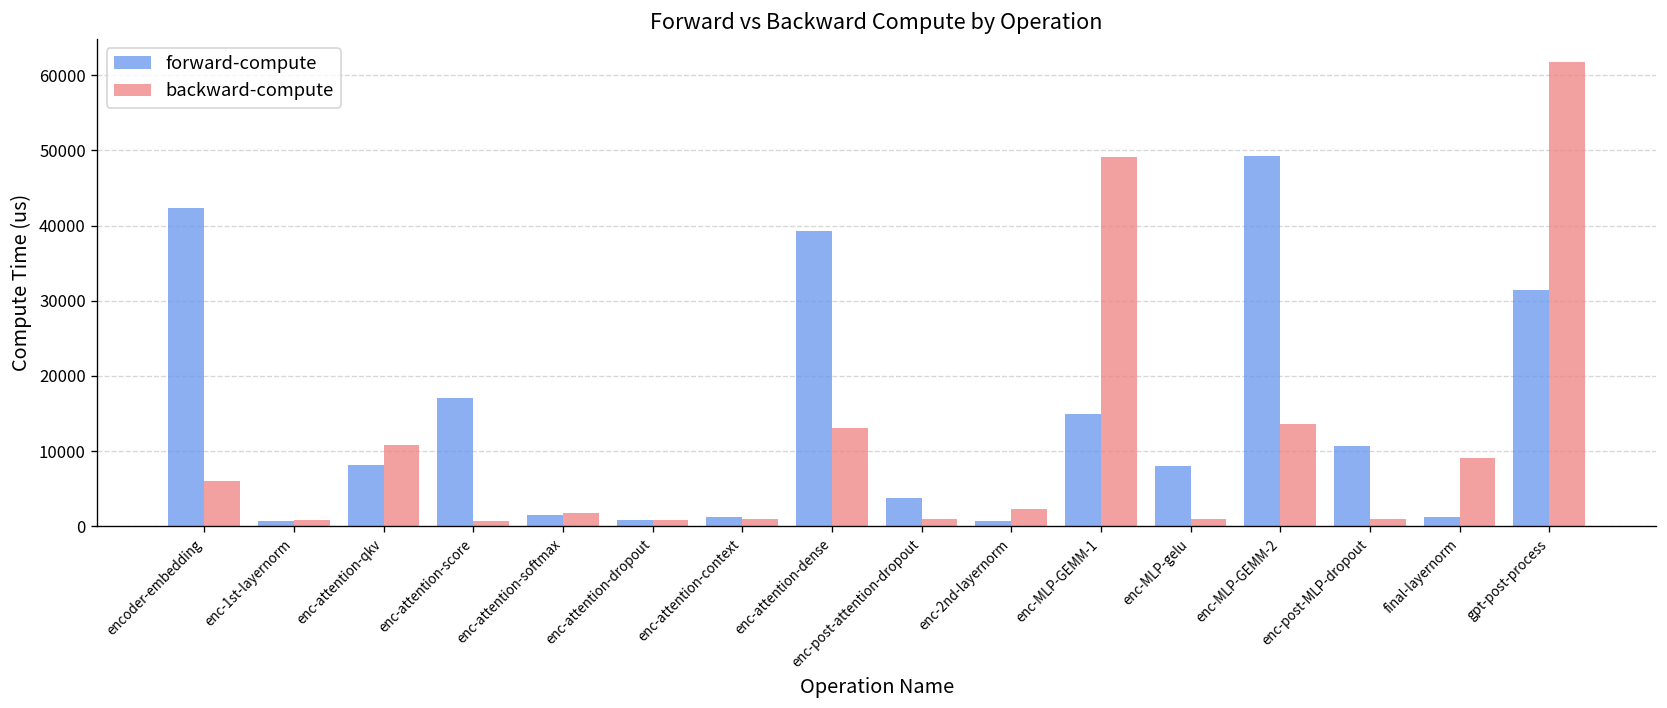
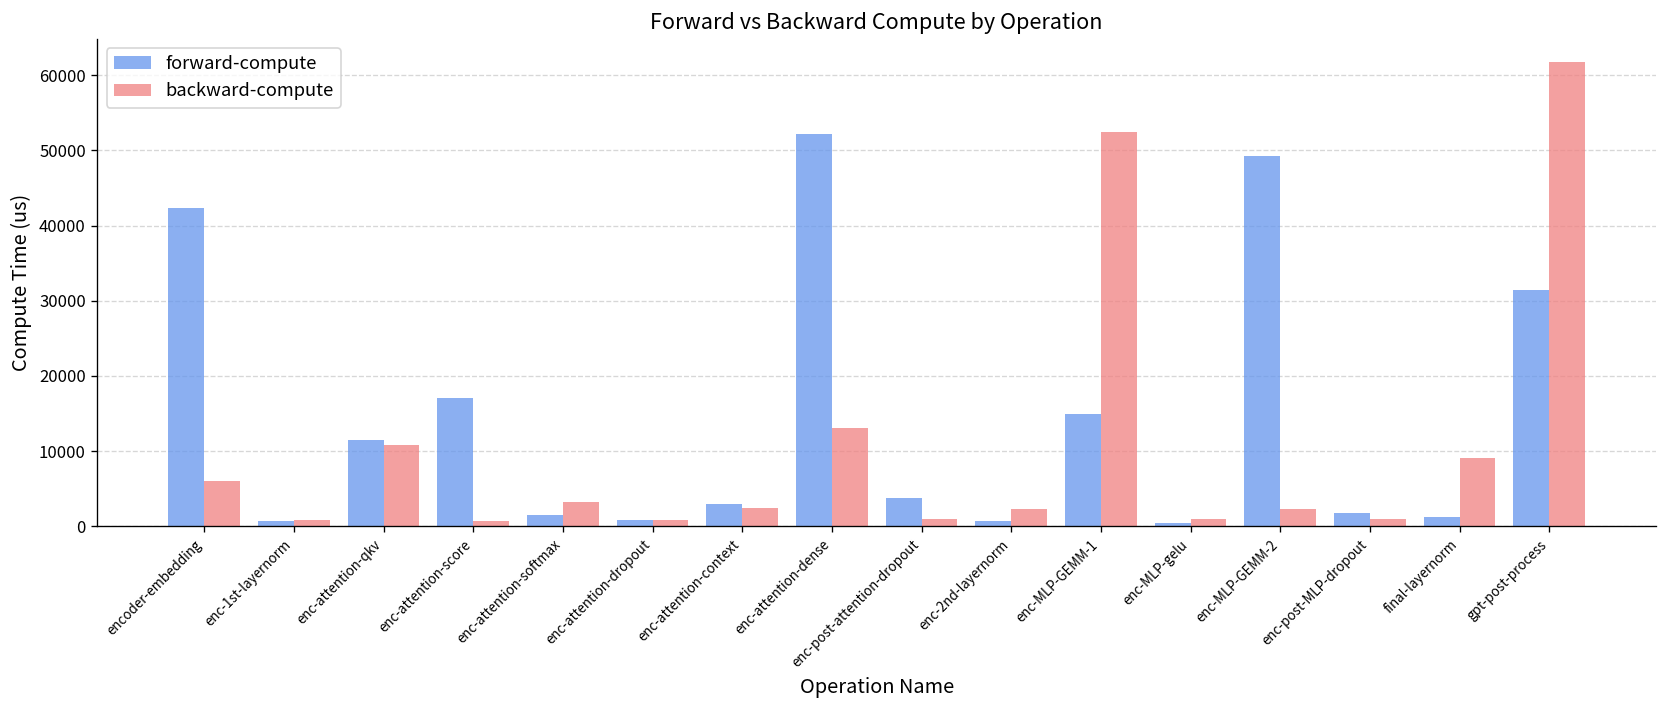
forward-compute, enc-attention-qkv: 8000 -> 11000
backward-compute, enc-attention-softmax: 2000 -> 3000
forward-compute, enc-attention-context: 1000 -> 3000
backward-compute, enc-attention-context: 1000 -> 2000
forward-compute, enc-attention-dense: 39000 -> 52000
backward-compute, enc-MLP-GEMM-1: 49000 -> 52000
forward-compute, enc-MLP-gelu: 8000 -> 0
backward-compute, enc-MLP-GEMM-2: 14000 -> 2000
forward-compute, enc-post-MLP-dropout: 11000 -> 2000
